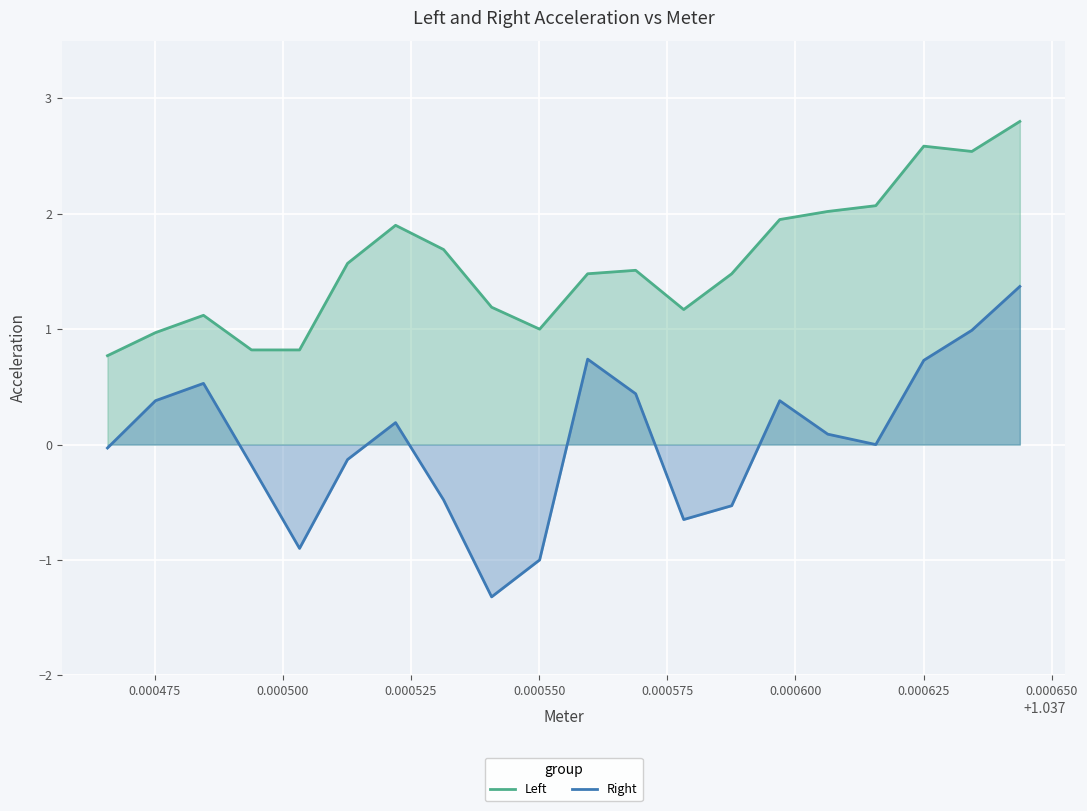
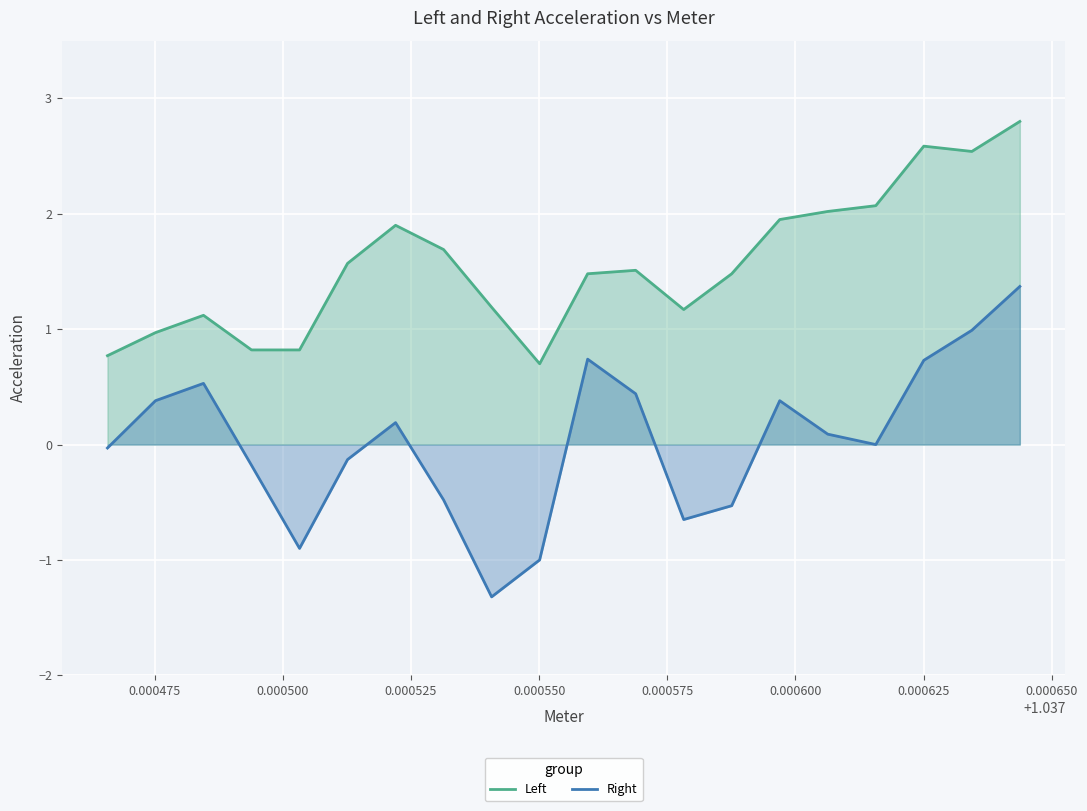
Left, 0.000550: 1.0 -> 0.7
